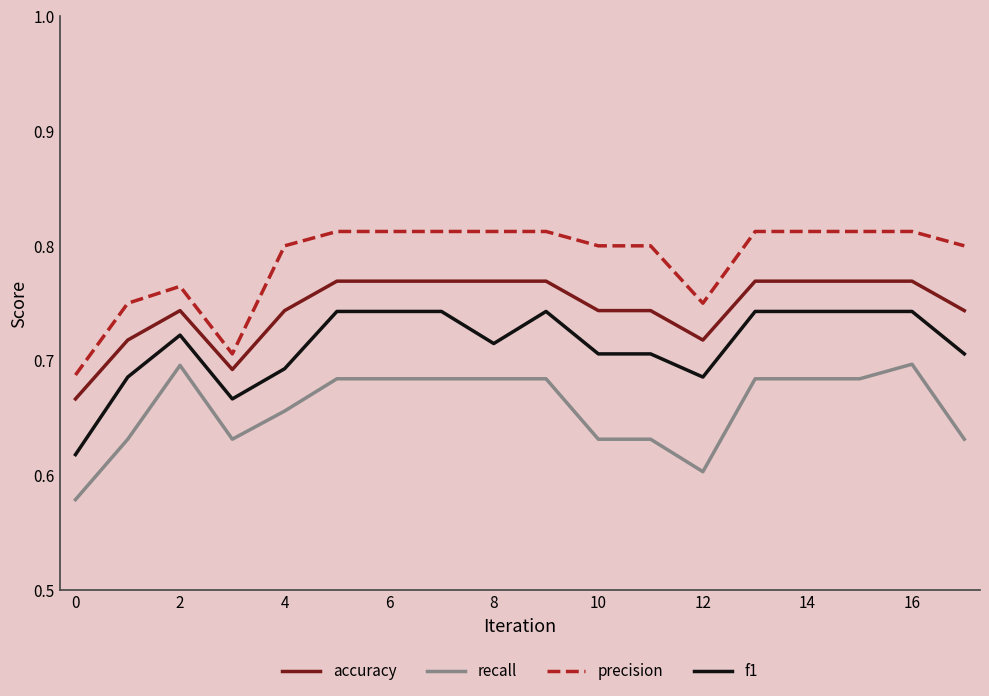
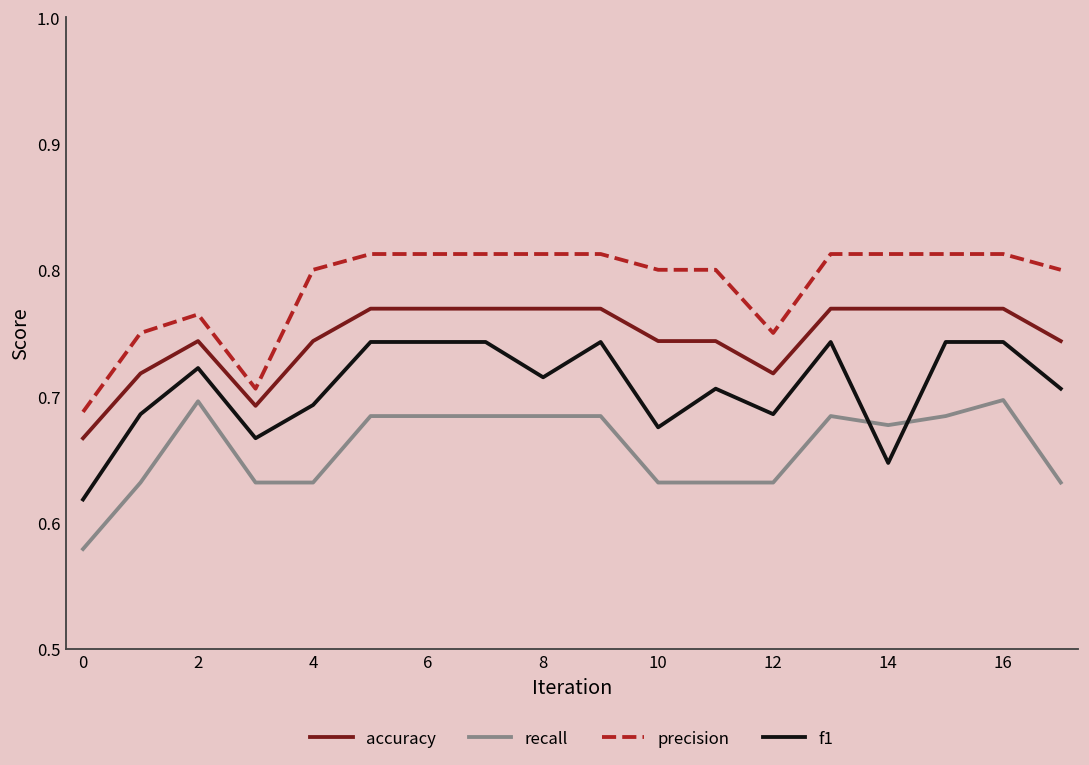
recall, 4: 0.656 -> 0.632
f1, 10: 0.706 -> 0.675
recall, 12: 0.603 -> 0.632
recall, 14: 0.684 -> 0.677
f1, 14: 0.743 -> 0.647
